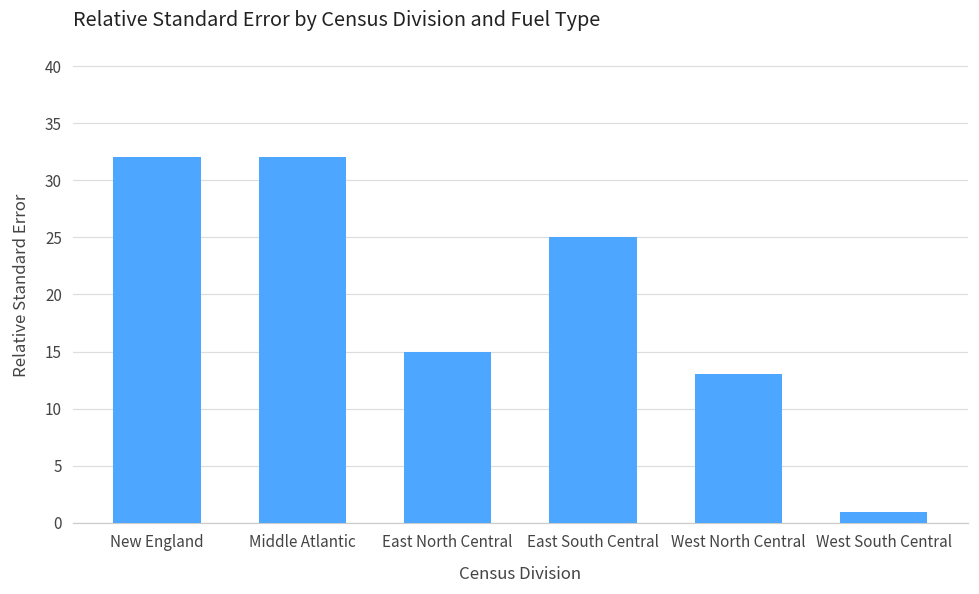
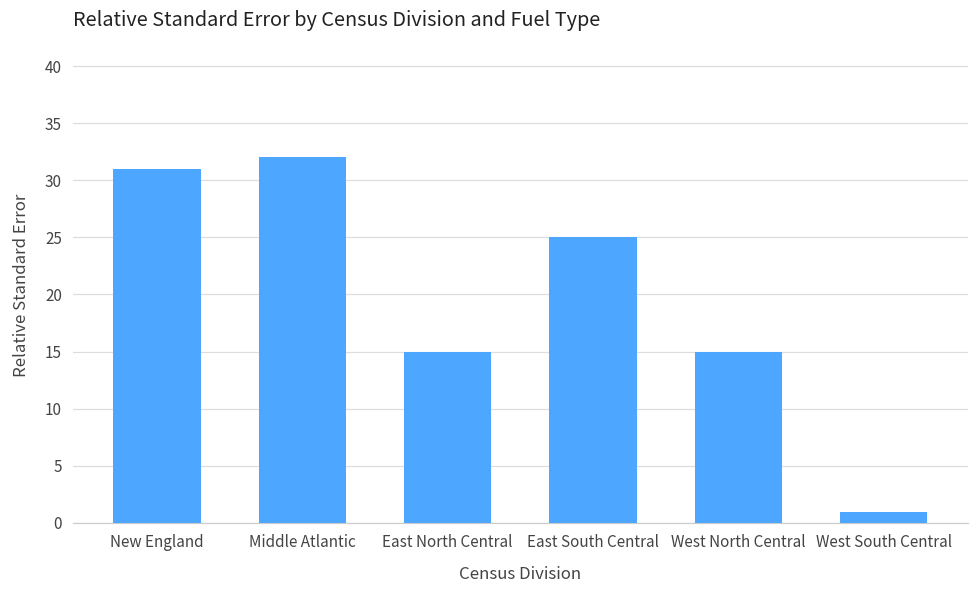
New England: 32 -> 31
West North Central: 13 -> 15
